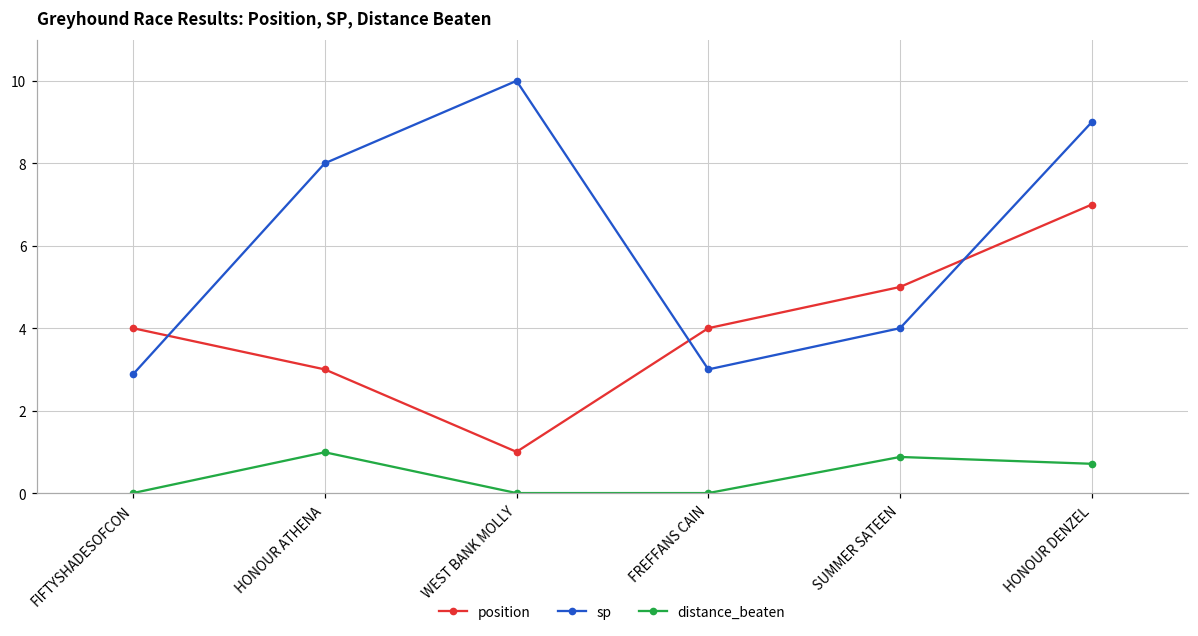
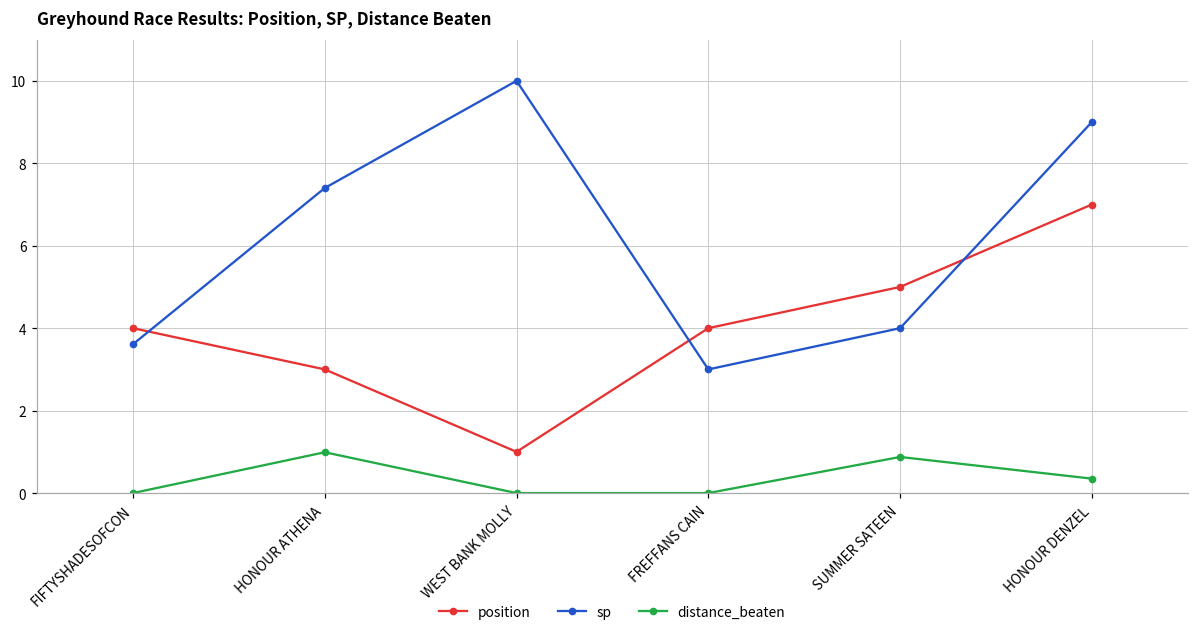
sp, FIFTYSHADESOFCON: 2.9 -> 3.6
sp, HONOUR ATHENA: 8.0 -> 7.4
distance_beaten, HONOUR DENZEL: 0.7 -> 0.4
